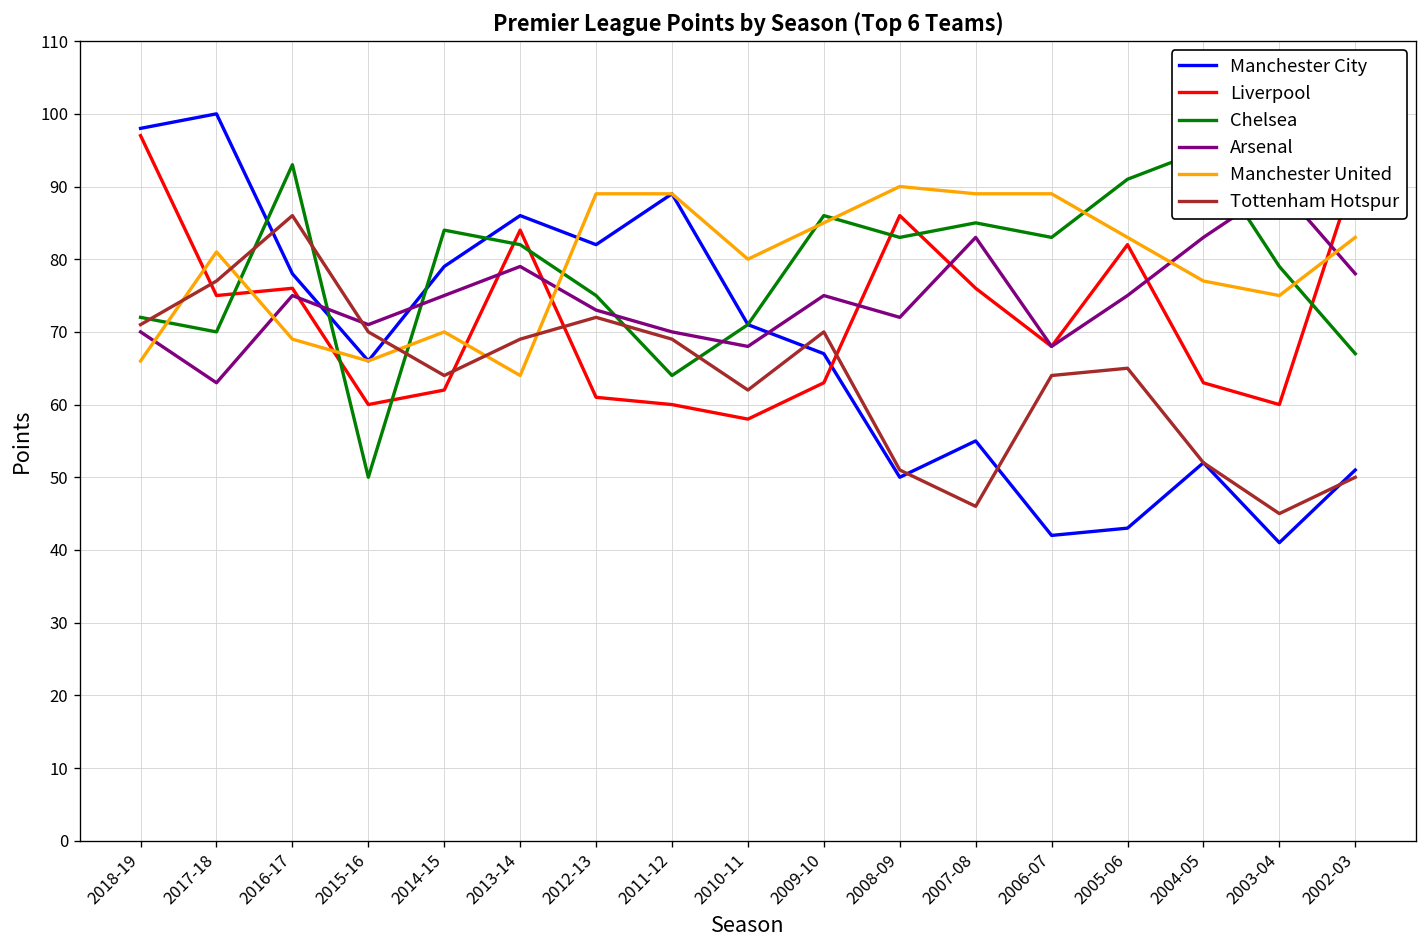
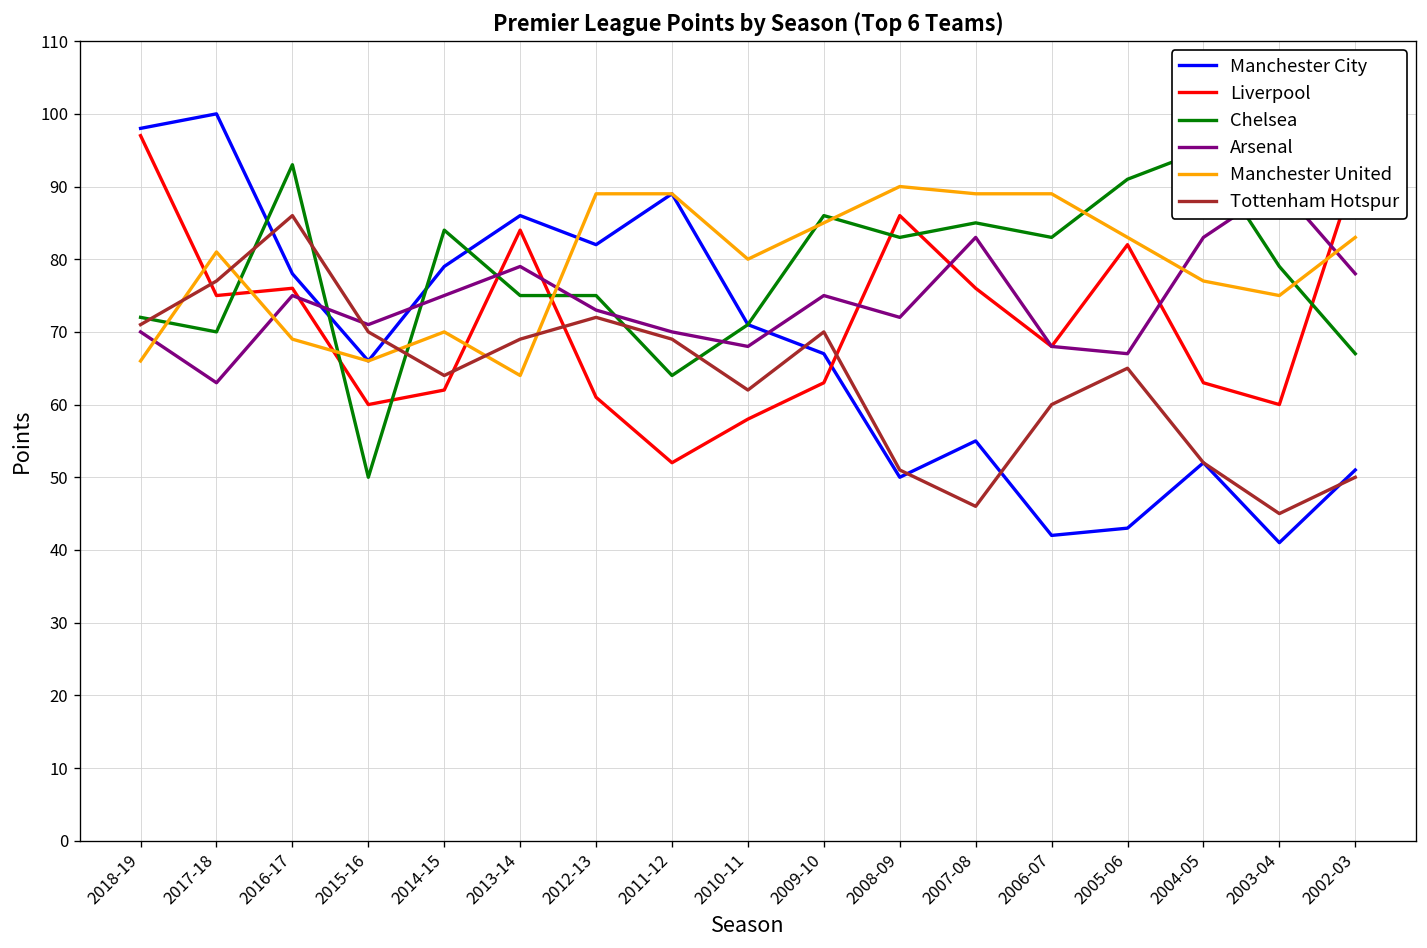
Chelsea, 2013-14: 82 -> 75
Liverpool, 2011-12: 60 -> 52
Tottenham Hotspur, 2006-07: 64 -> 60
Arsenal, 2005-06: 75 -> 67
